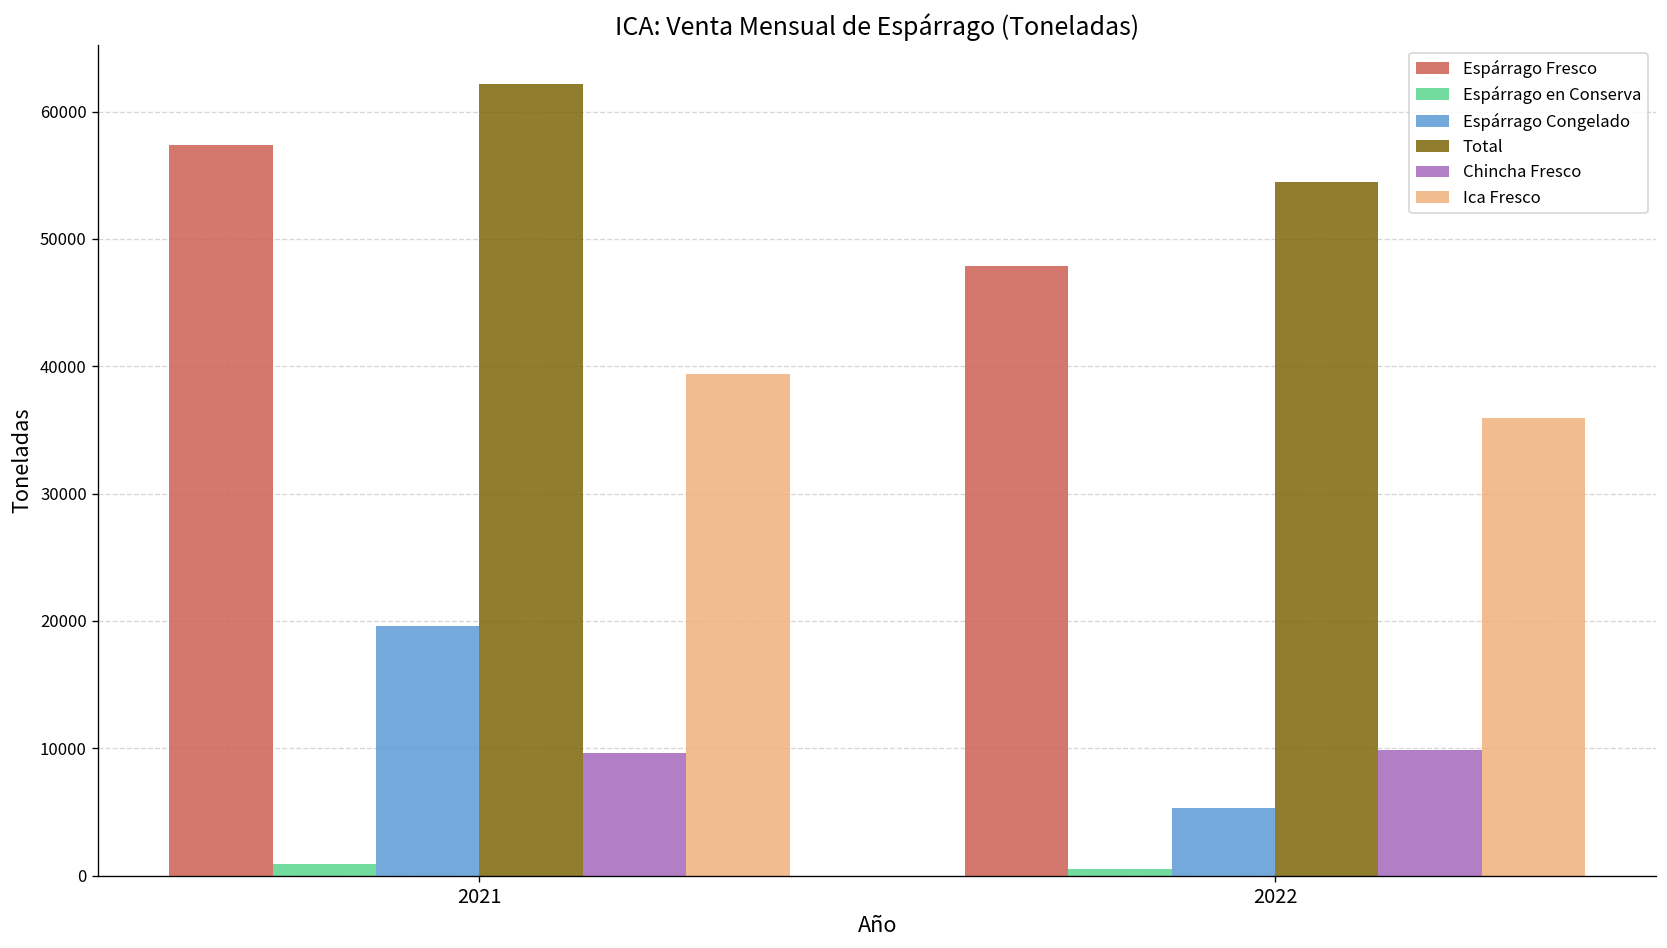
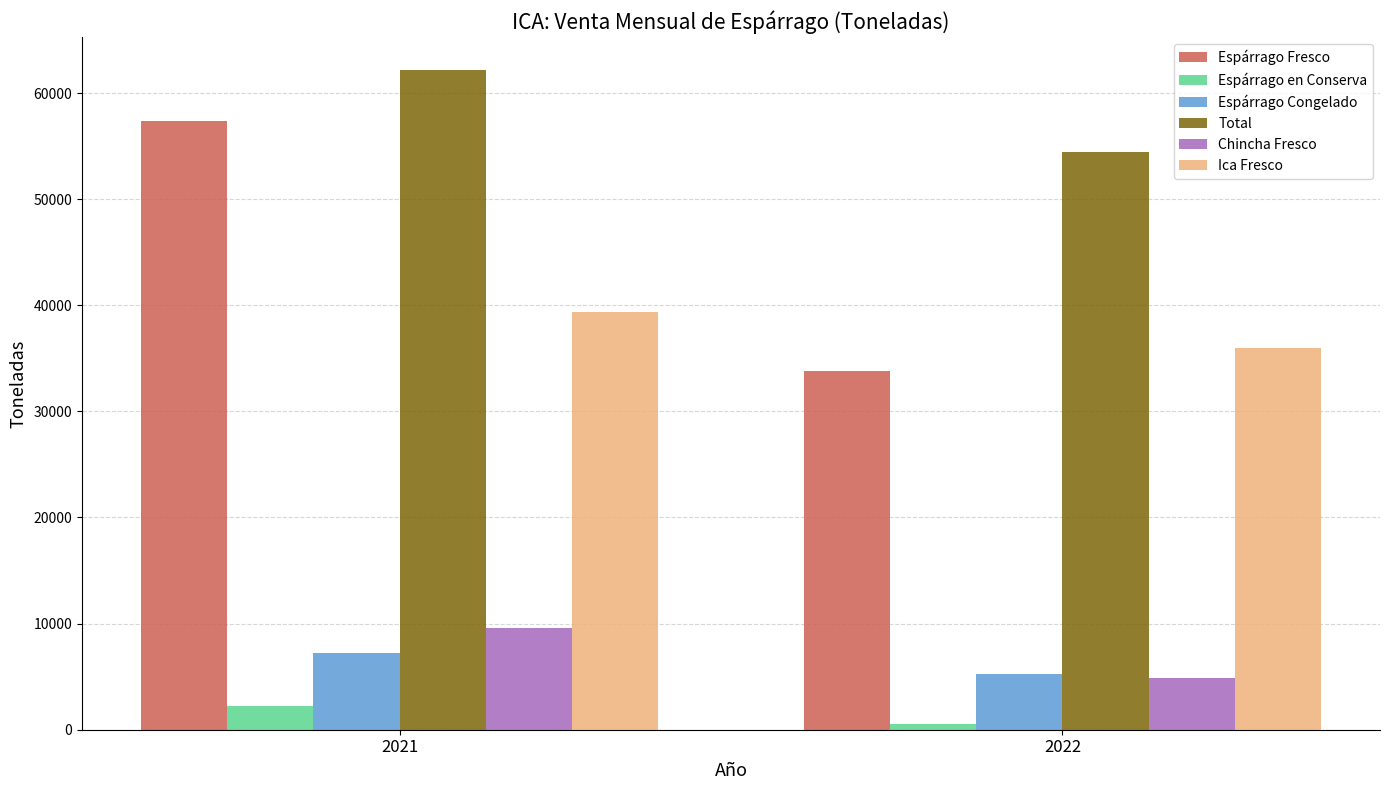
Espárrago en Conserva, 2021: 900 -> 2300
Espárrago Congelado, 2021: 19600 -> 7200
Espárrago Fresco, 2022: 47900 -> 33800
Chincha Fresco, 2022: 9900 -> 4900
